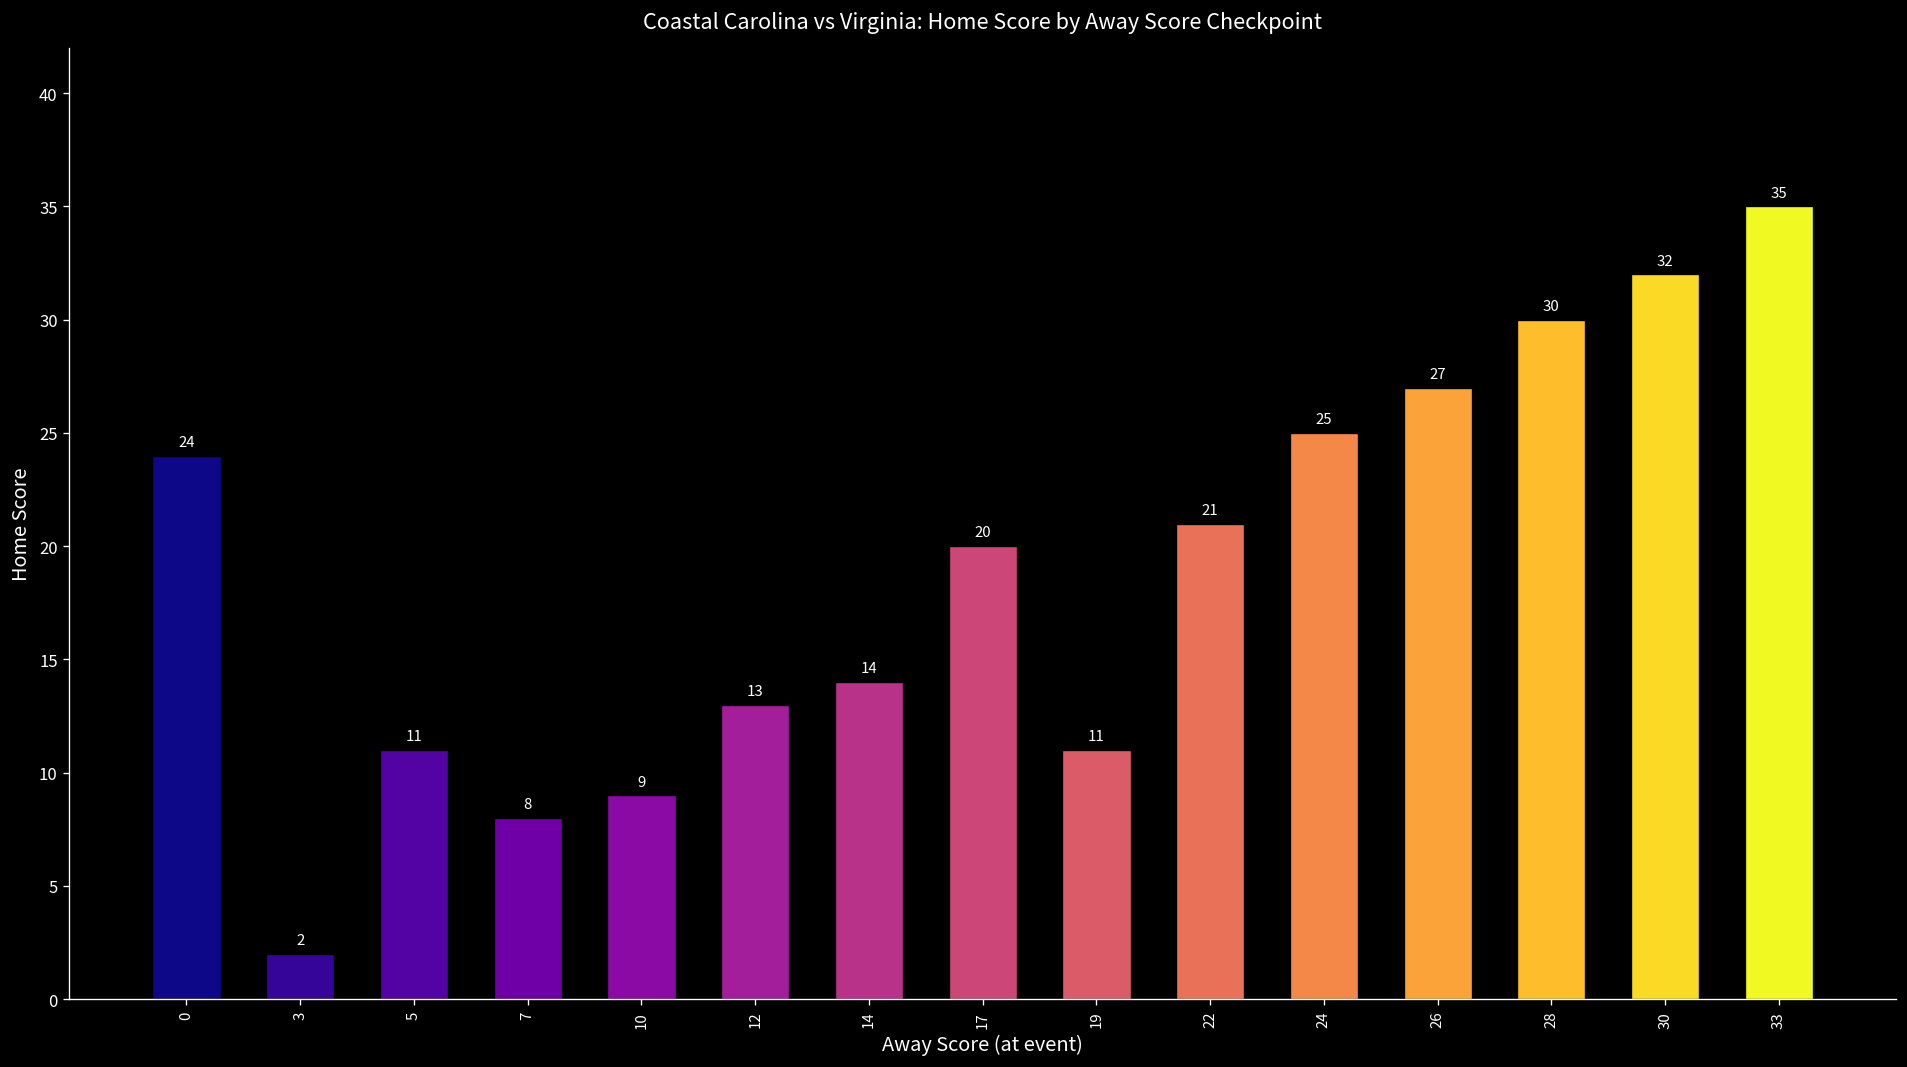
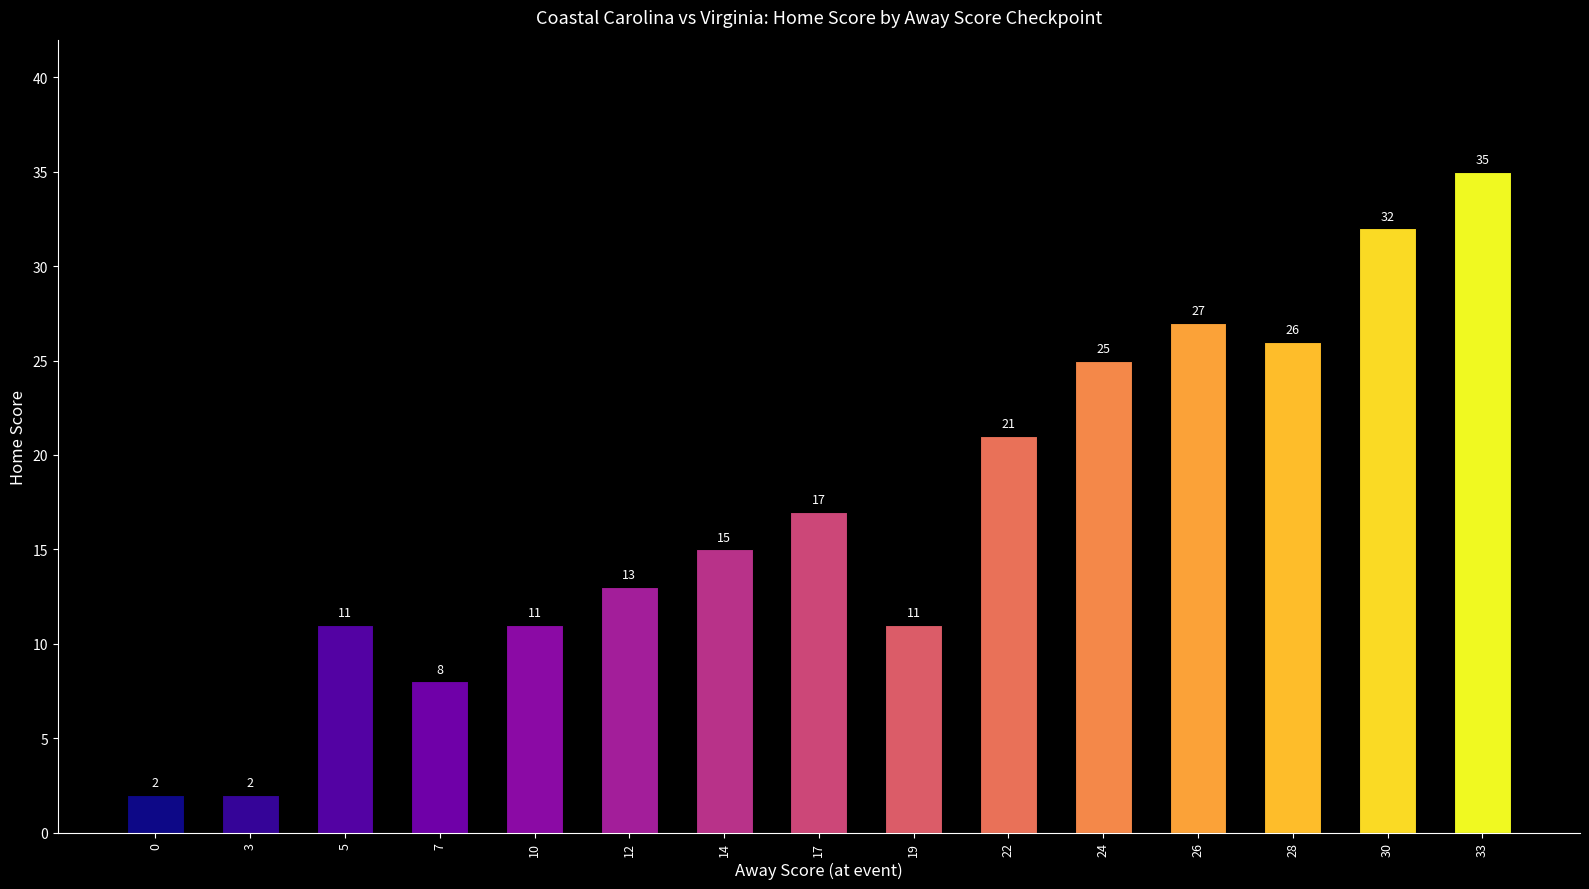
0: 24 -> 2
10: 9 -> 11
14: 14 -> 15
17: 20 -> 17
28: 30 -> 26
